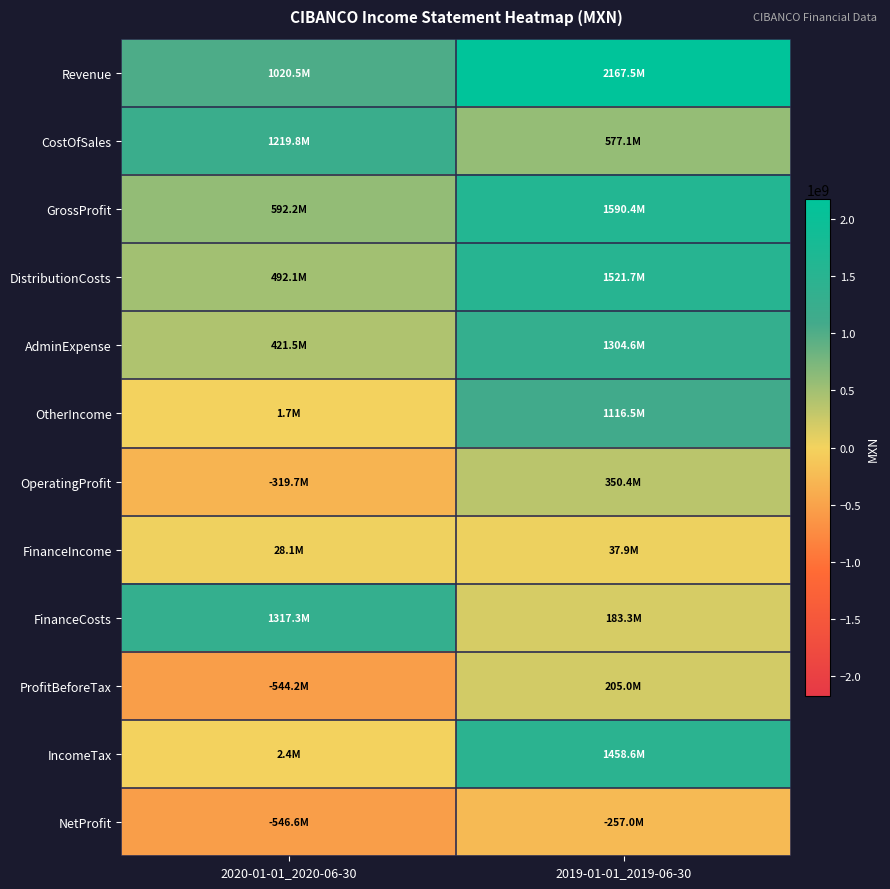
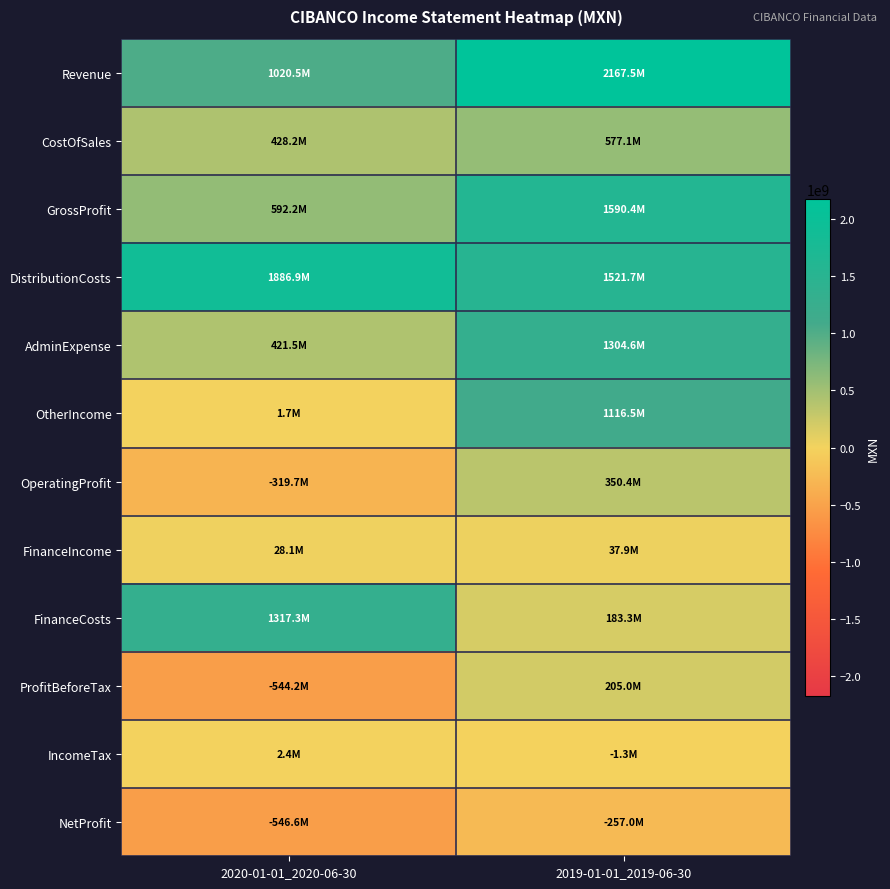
CostOfSales, 2020-01-01_2020-06-30: 1219.8M -> 428.2M
DistributionCosts, 2020-01-01_2020-06-30: 492.1M -> 1886.9M
IncomeTax, 2019-01-01_2019-06-30: 1458.6M -> -1.3M
